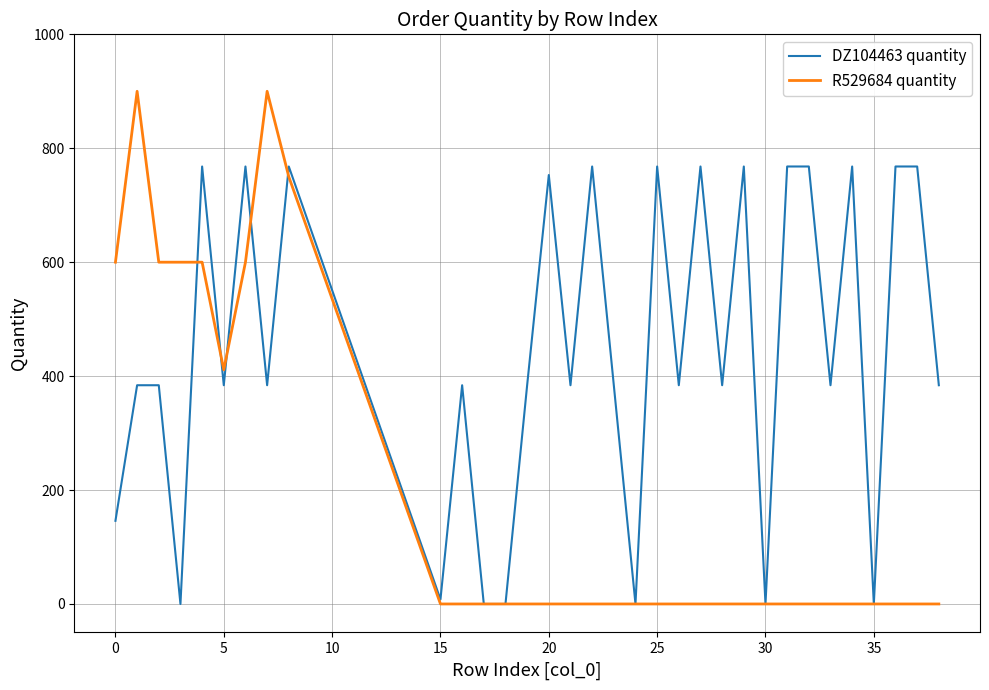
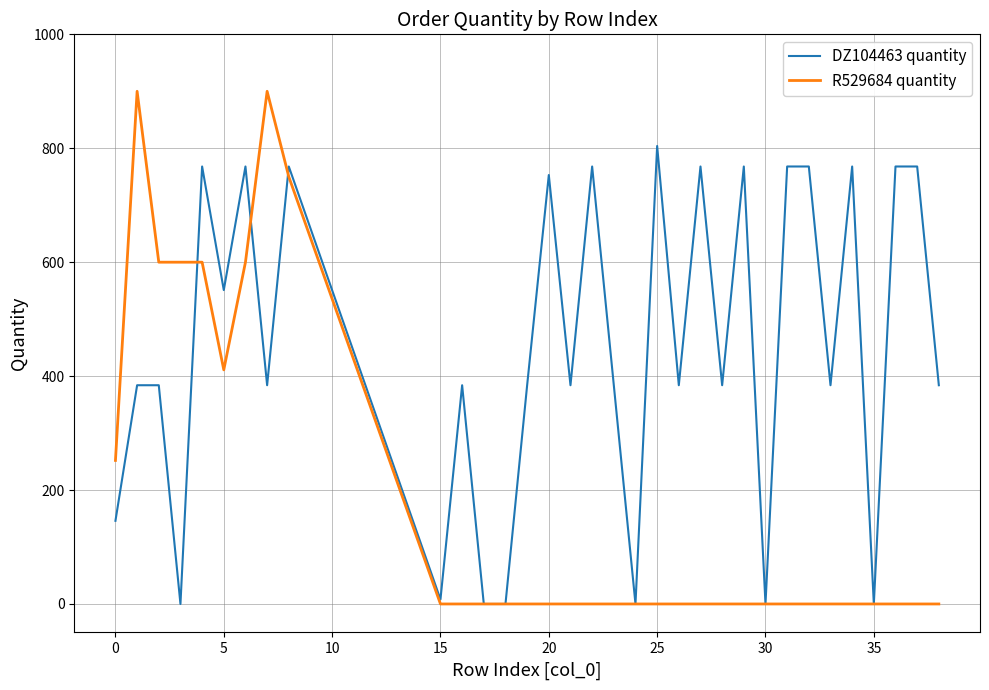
R529684 quantity, 0: 600 -> 250
DZ104463 quantity, 5: 380 -> 550
DZ104463 quantity, 25: 770 -> 800
